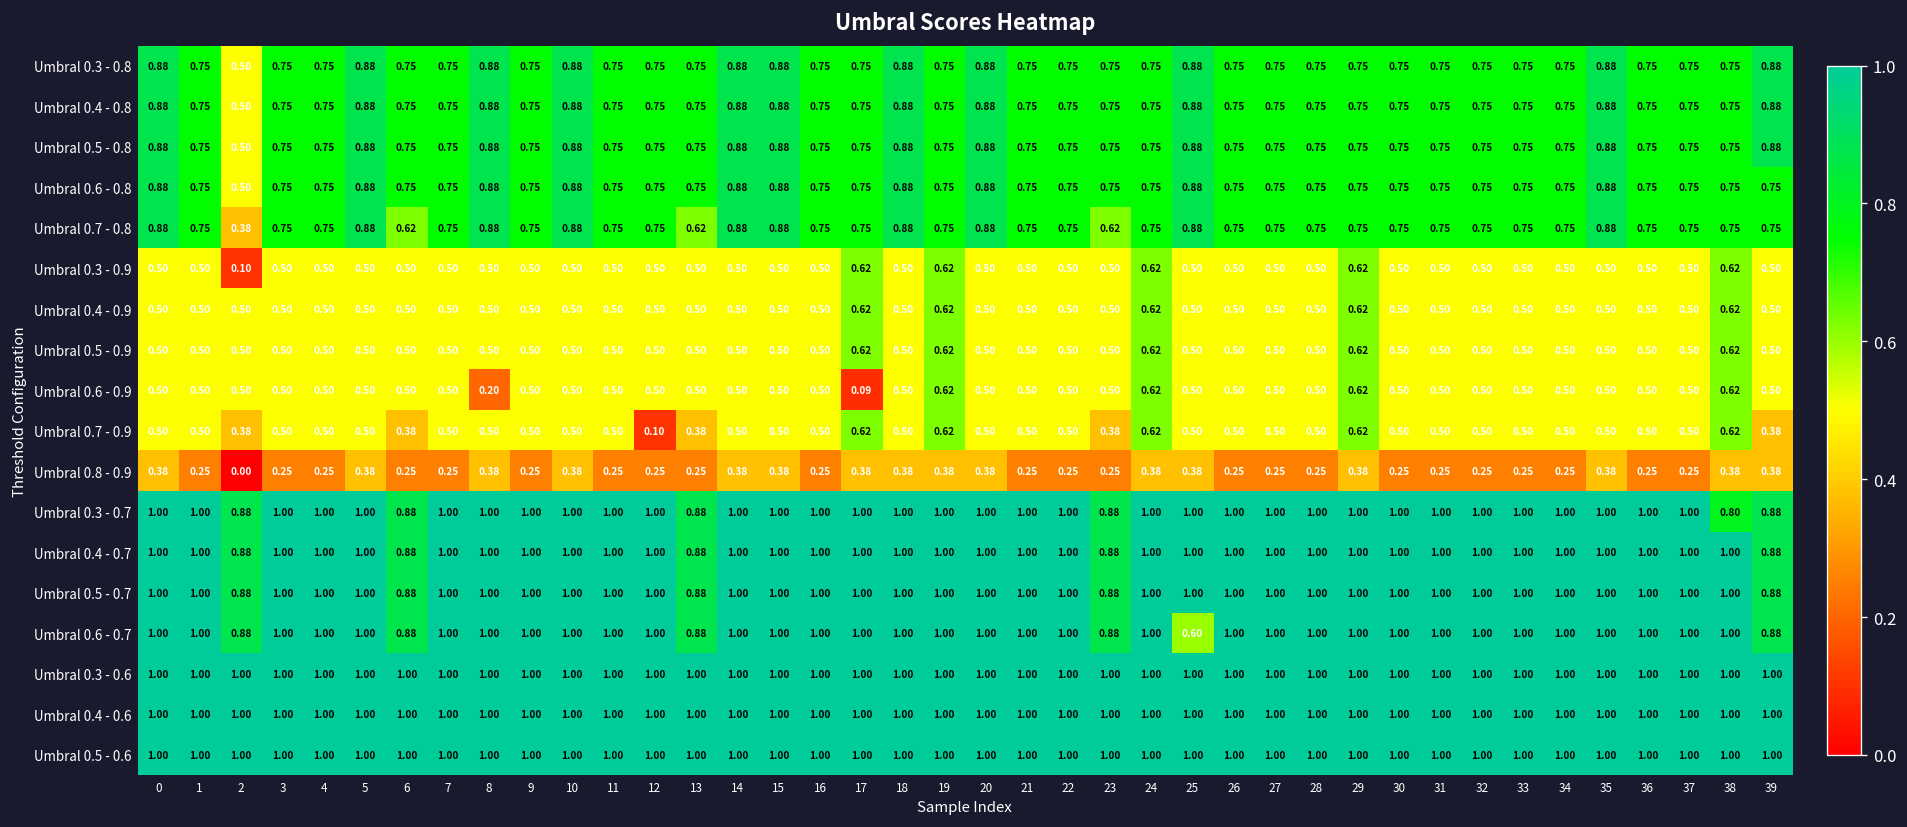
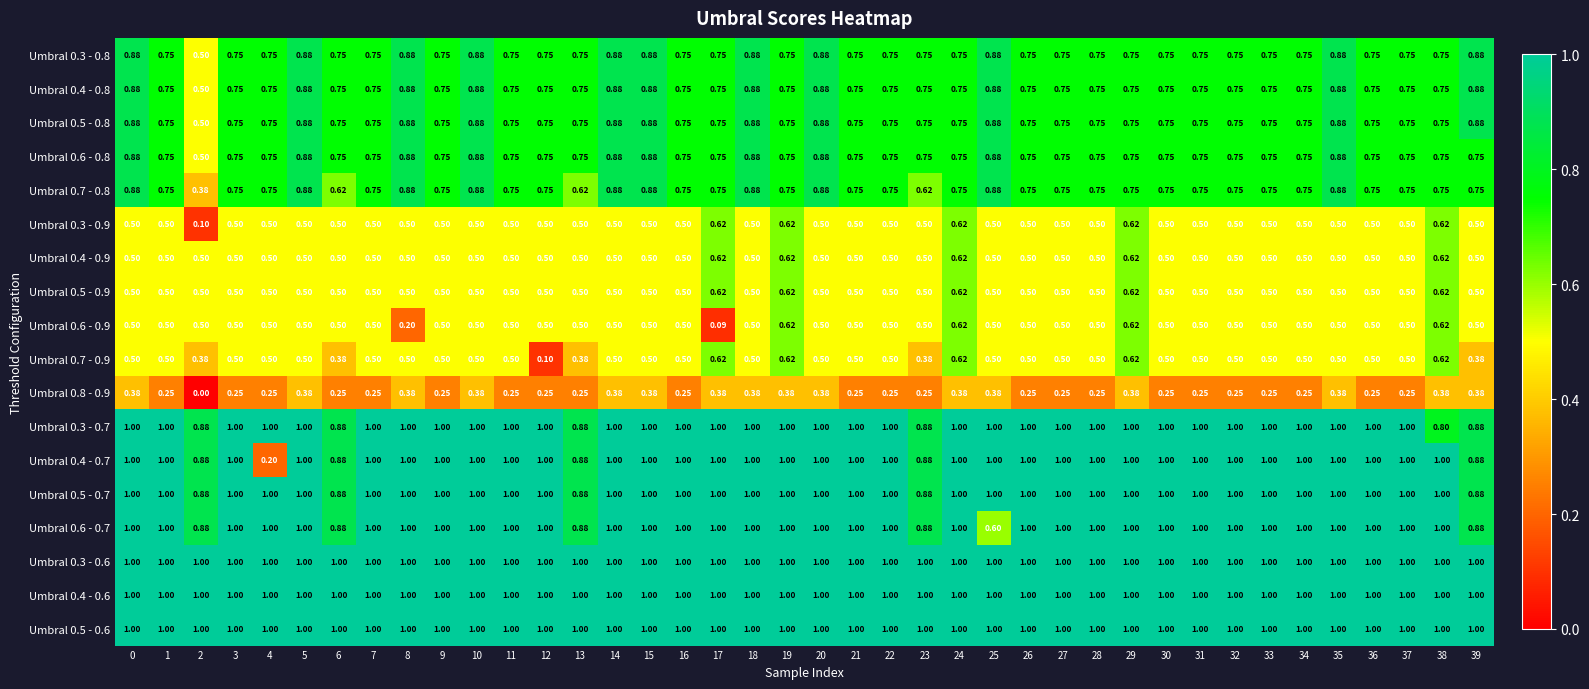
Umbral 0.4 - 0.7, 4: 1.00 -> 0.20
